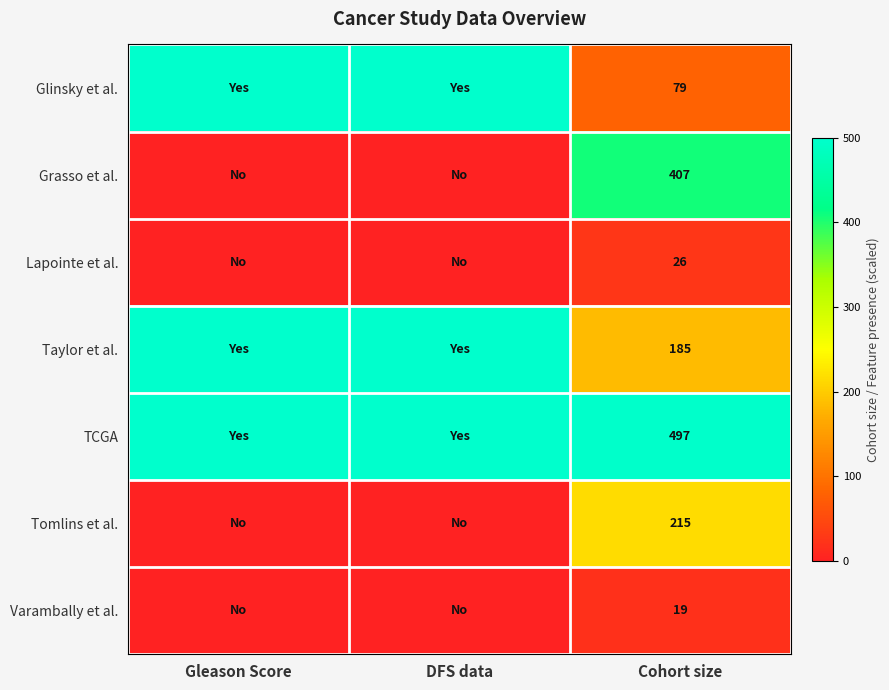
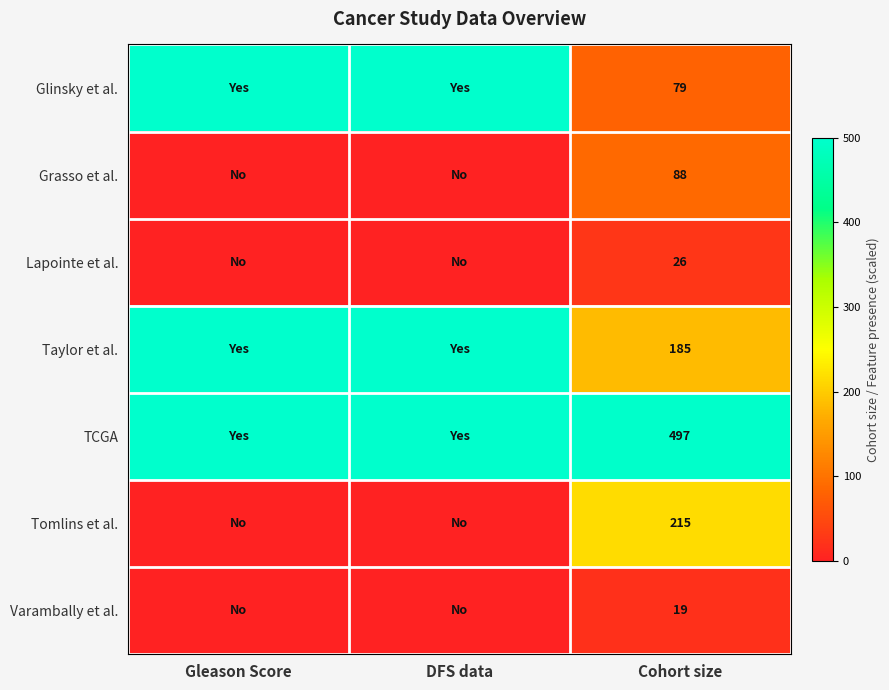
Grasso et al., Cohort size: 407 -> 88
